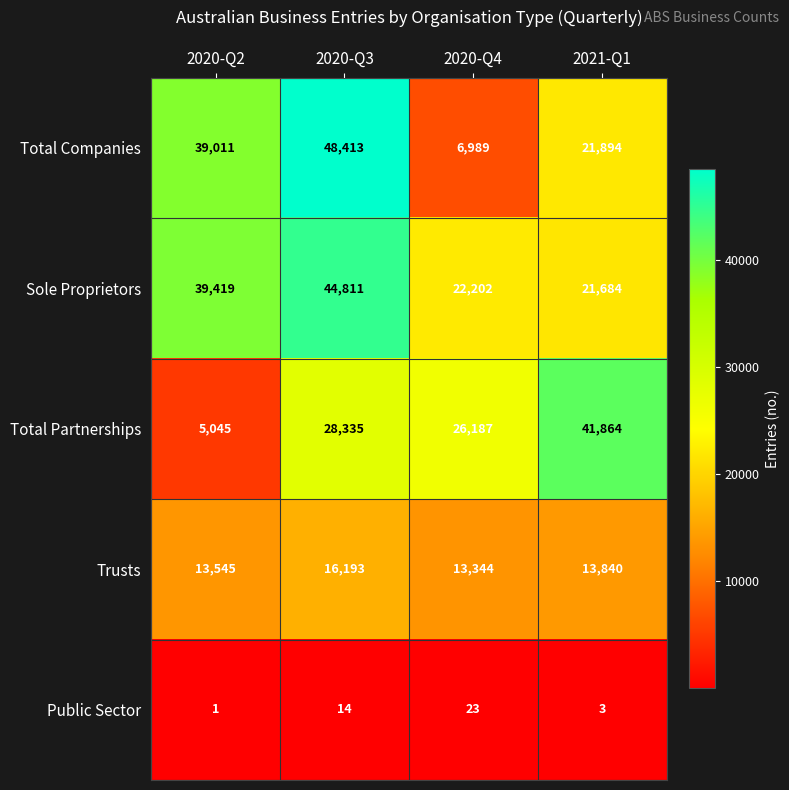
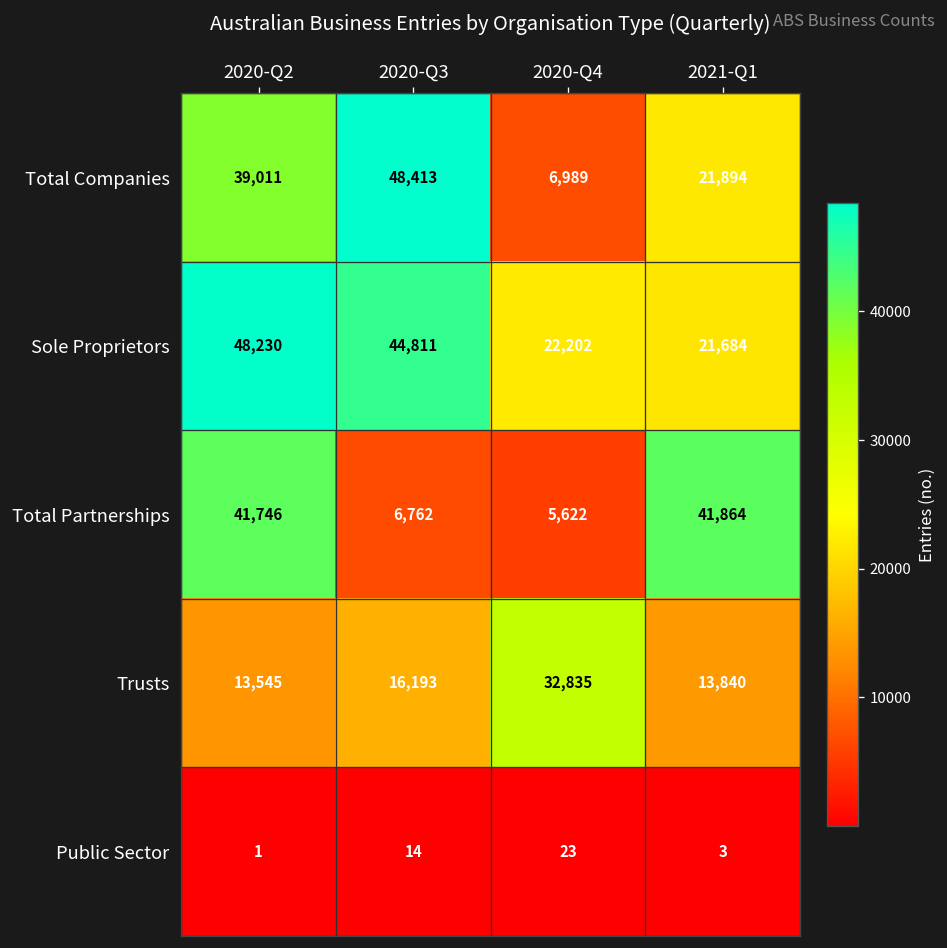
Sole Proprietors, 2020-Q2: 39,419 -> 48,230
Total Partnerships, 2020-Q2: 5,045 -> 41,746
Total Partnerships, 2020-Q3: 28,335 -> 6,762
Total Partnerships, 2020-Q4: 26,187 -> 5,622
Trusts, 2020-Q4: 13,344 -> 32,835
